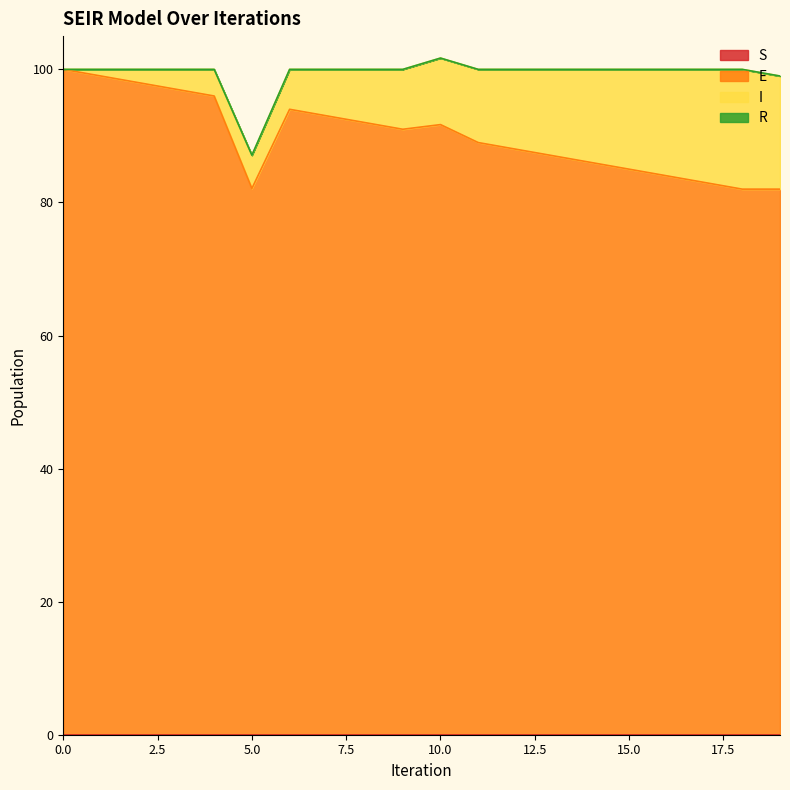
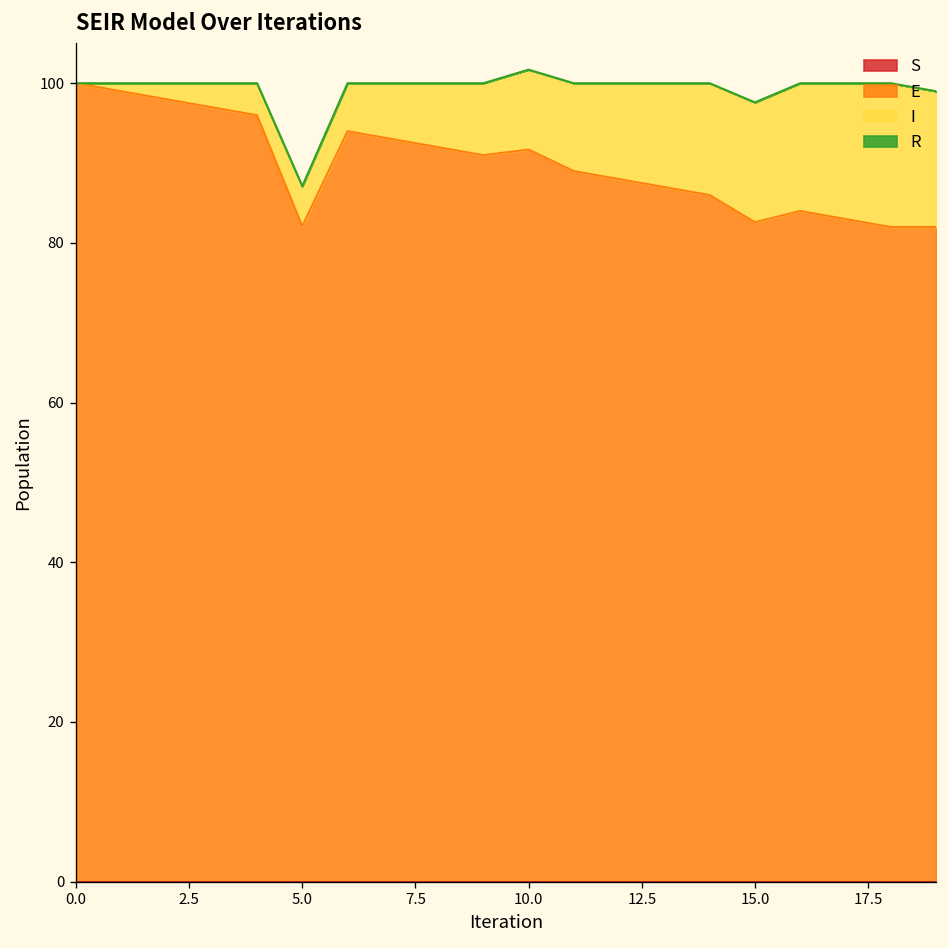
E, 15.0: 85 -> 83
